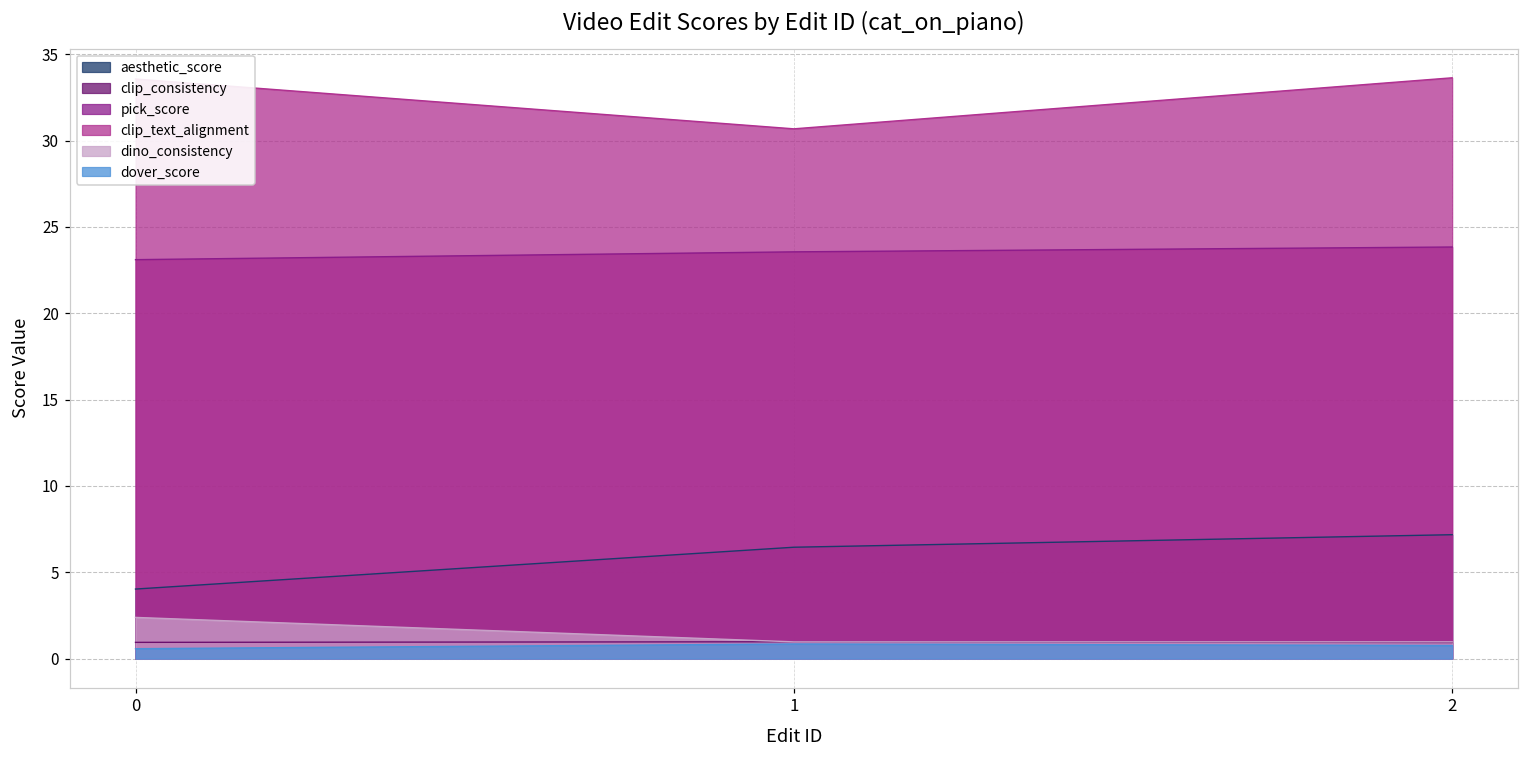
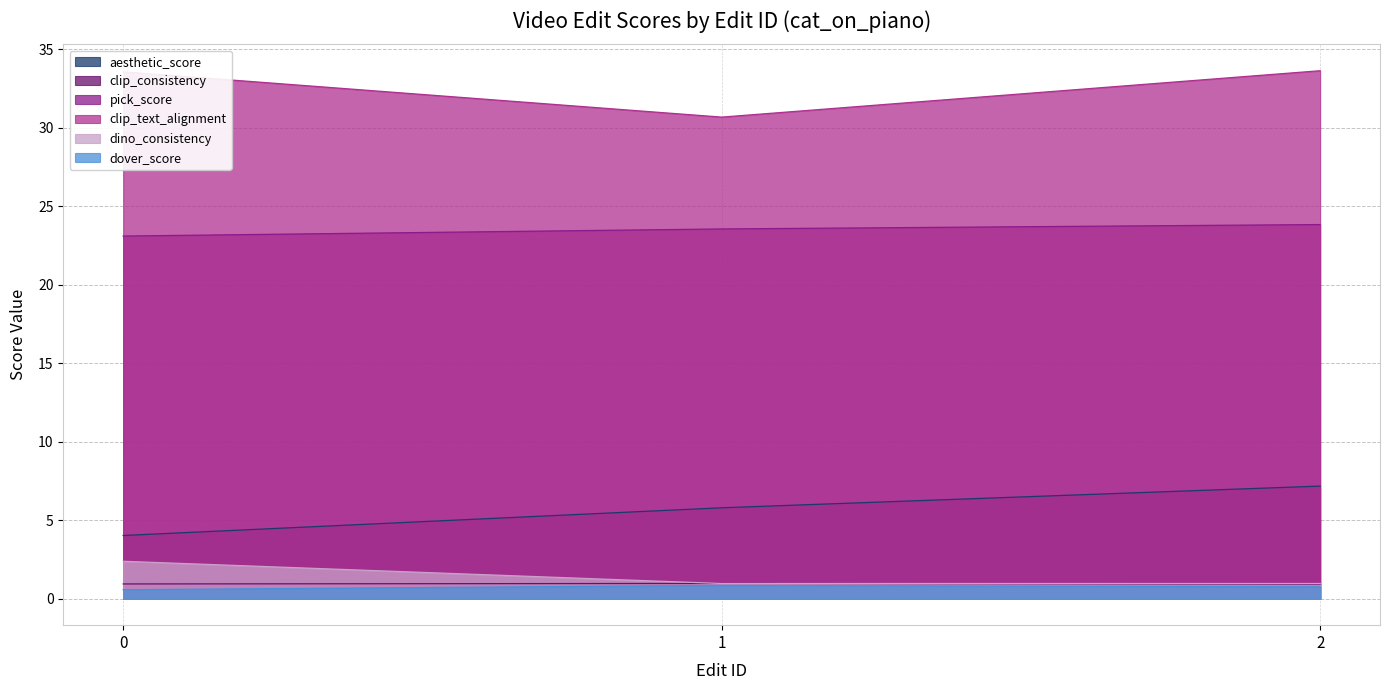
aesthetic_score, 1: 6.5 -> 5.8
